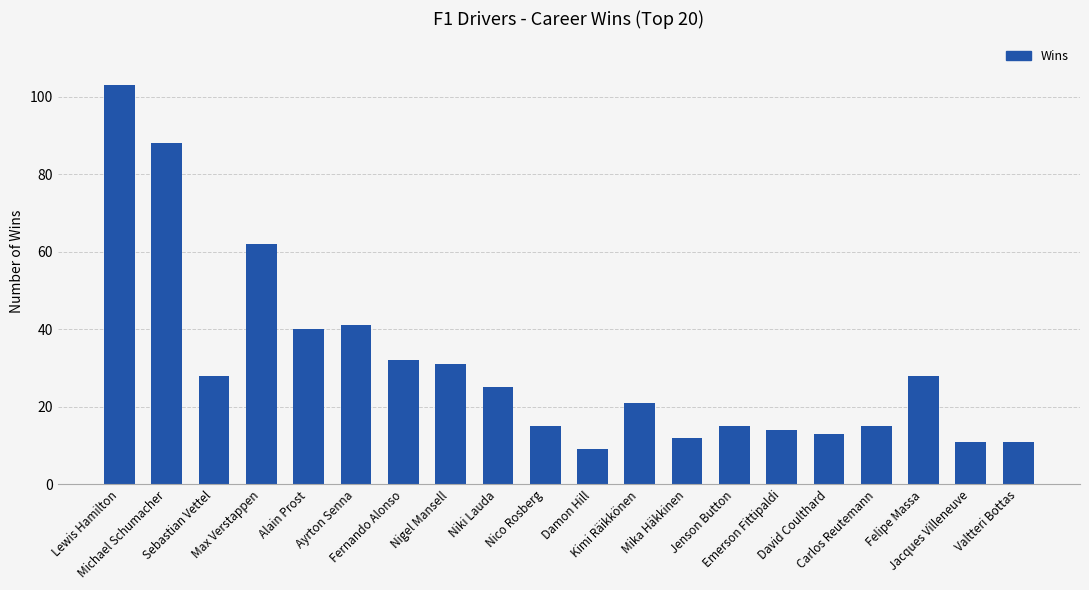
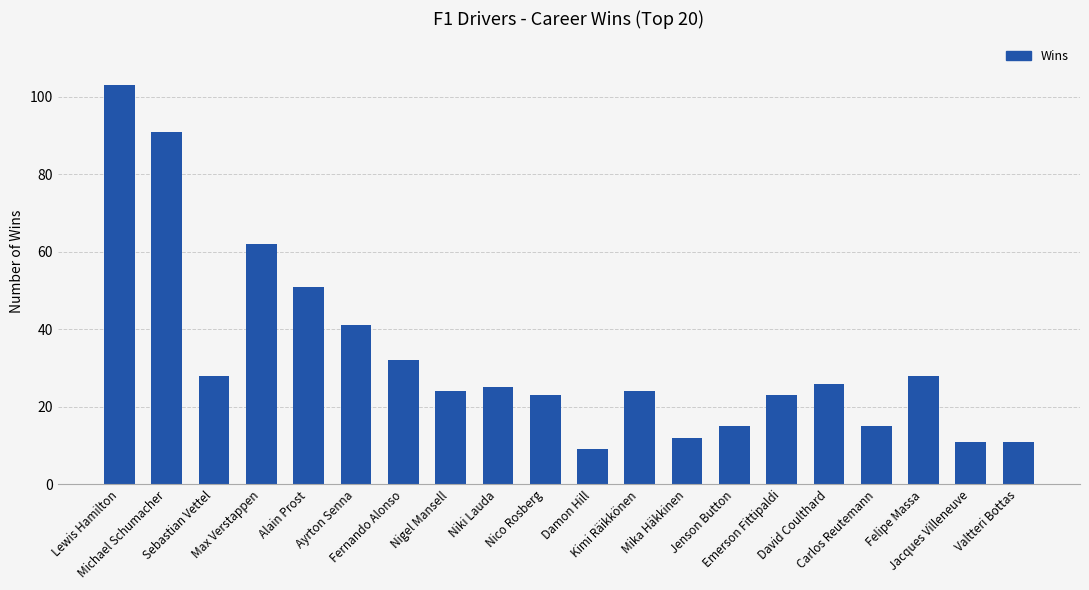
Michael Schumacher: 88 -> 91
Alain Prost: 40 -> 51
Nigel Mansell: 31 -> 24
Nico Rosberg: 15 -> 23
Kimi Räikkönen: 21 -> 24
Emerson Fittipaldi: 14 -> 23
David Coulthard: 13 -> 26
